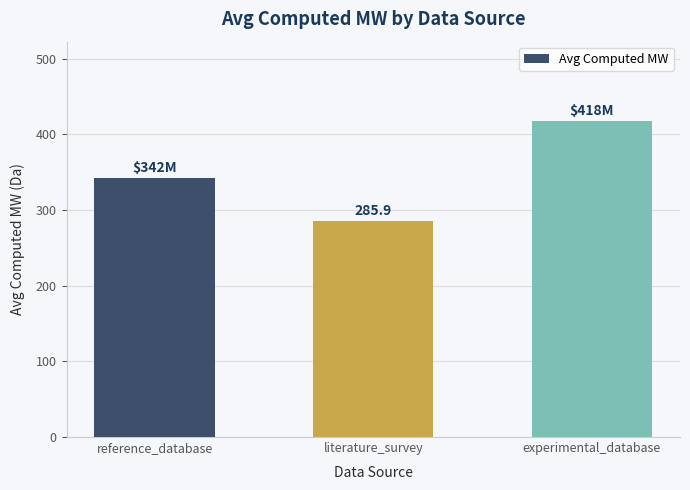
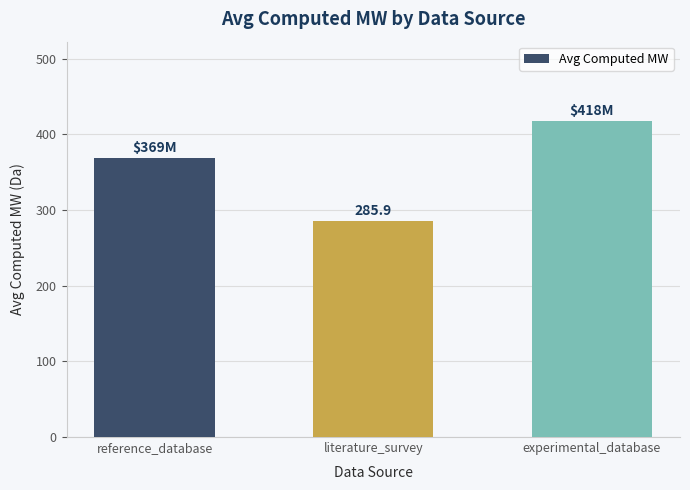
reference_database: $342M -> $369M
